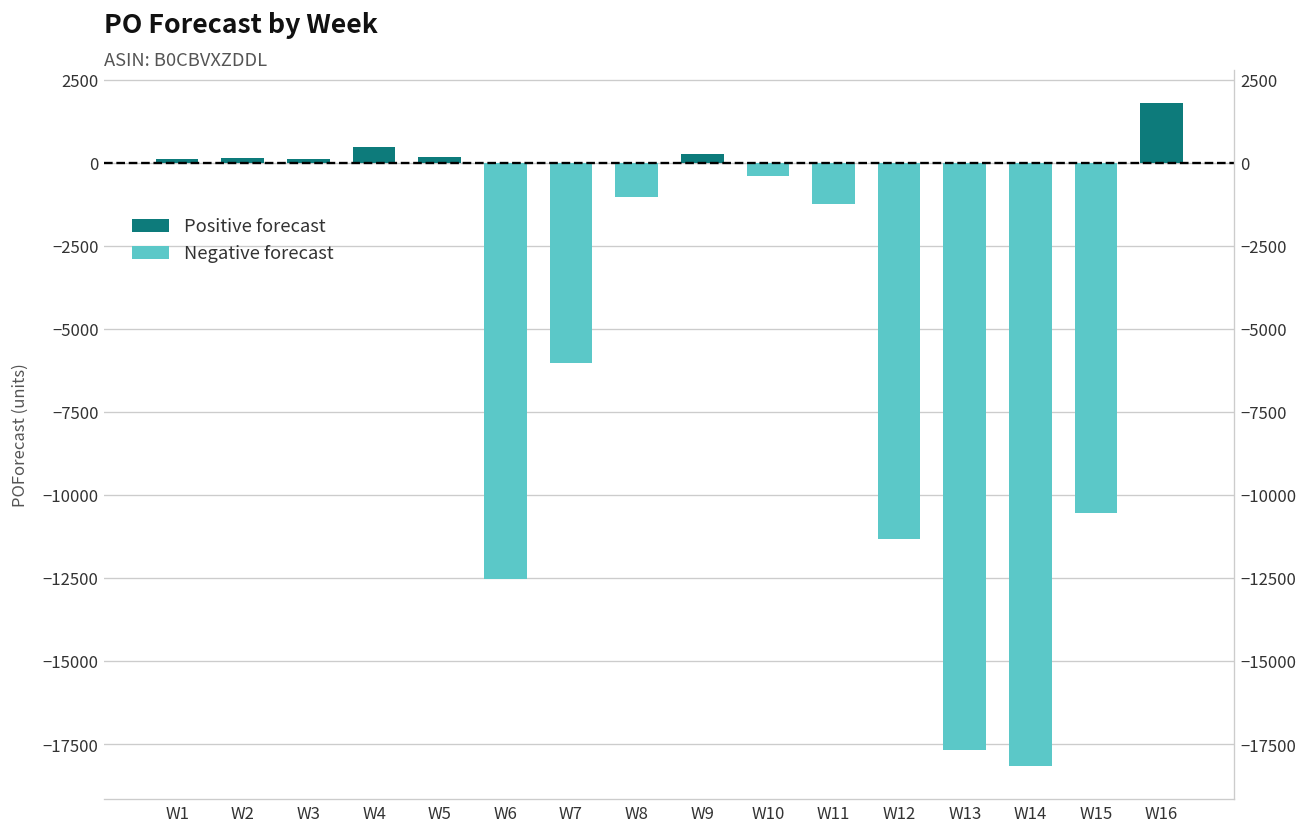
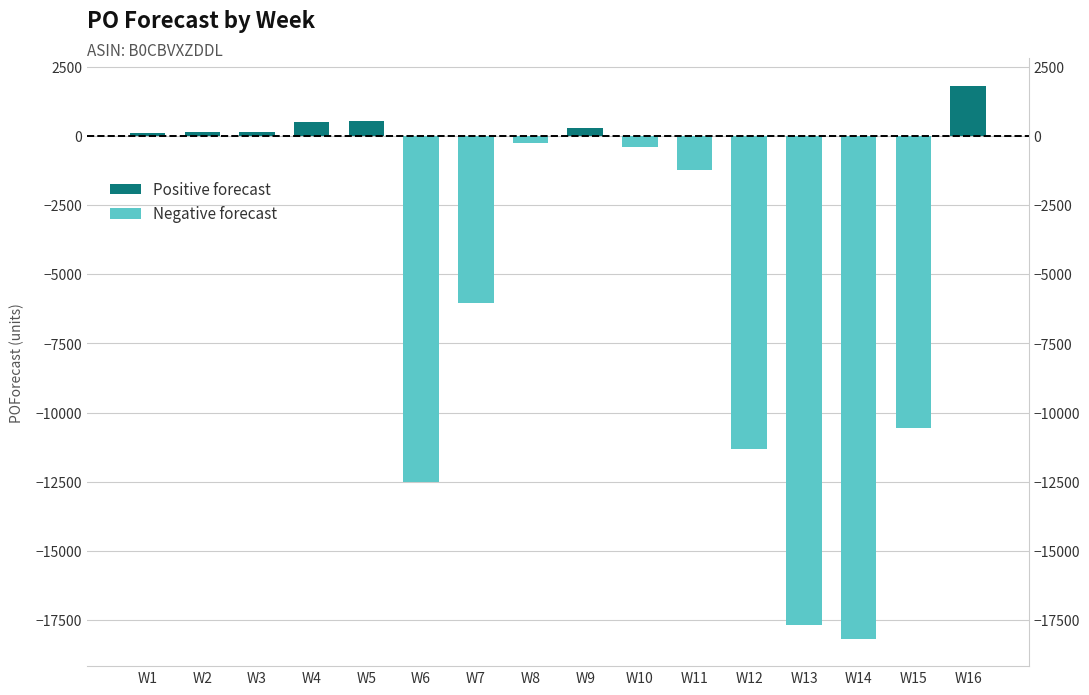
W5: 200 -> 500
W8: -1000 -> -300
